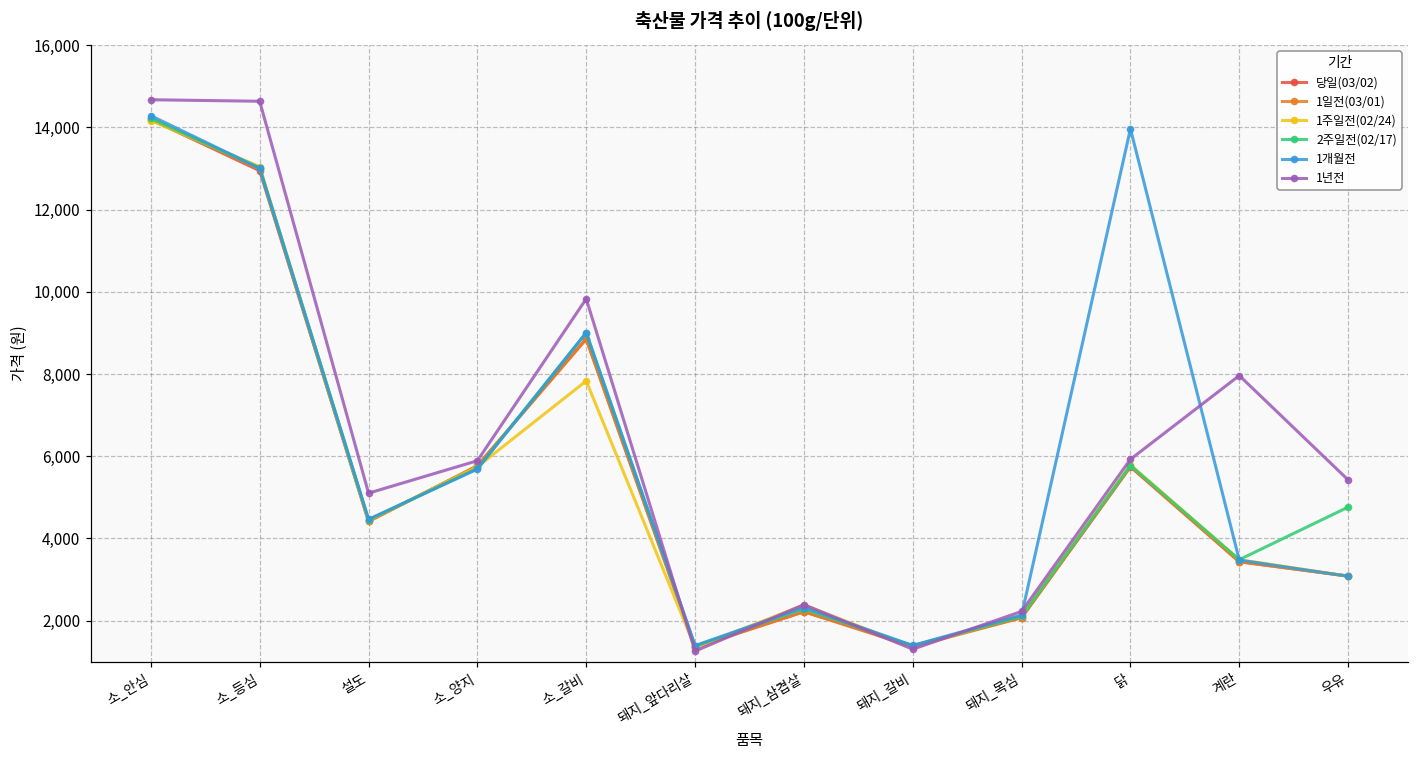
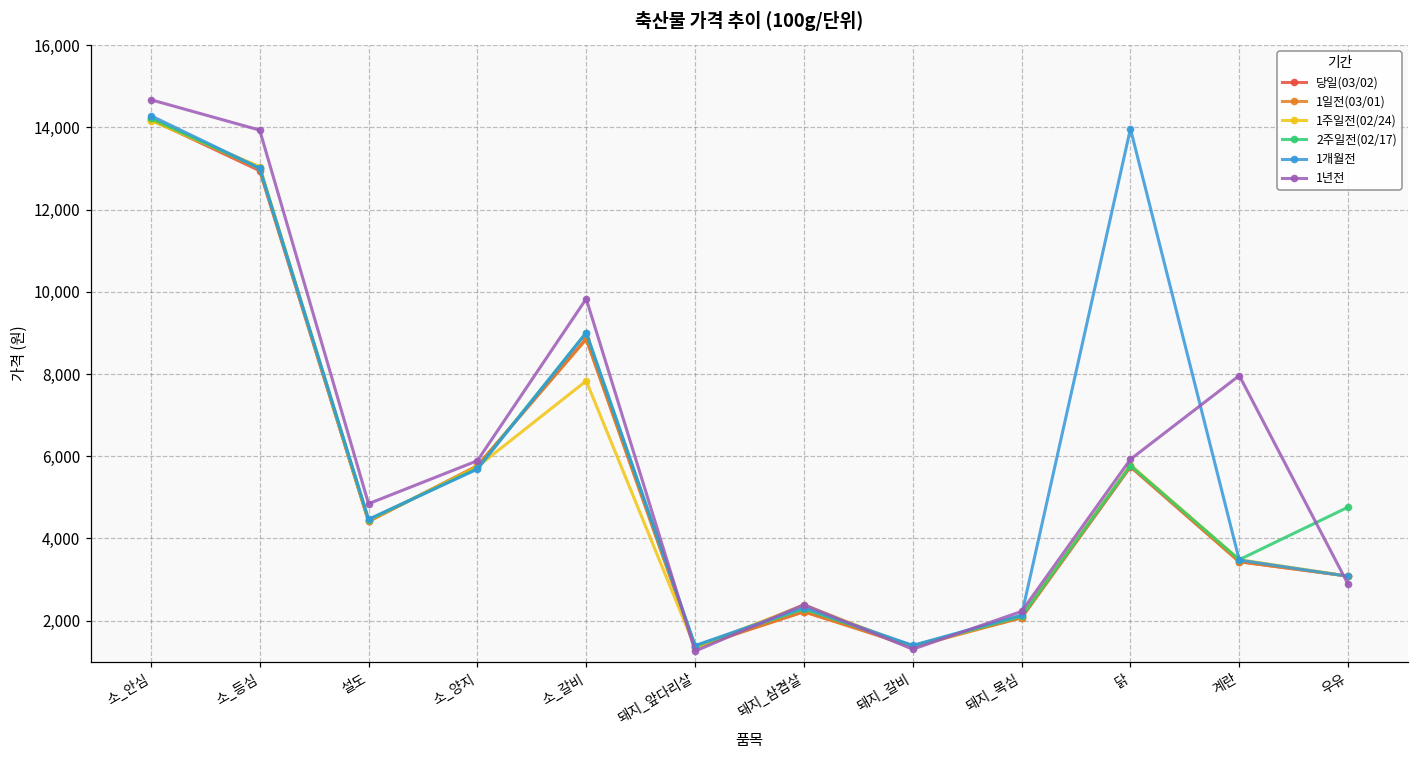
1년전, 소_등심: 14,600 -> 13,900
1년전, 설도: 5,100 -> 4,800
1년전, 우유: 5,400 -> 2,900
